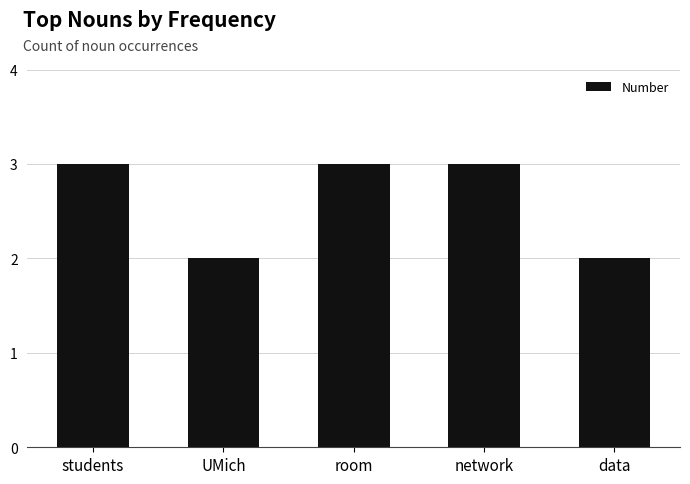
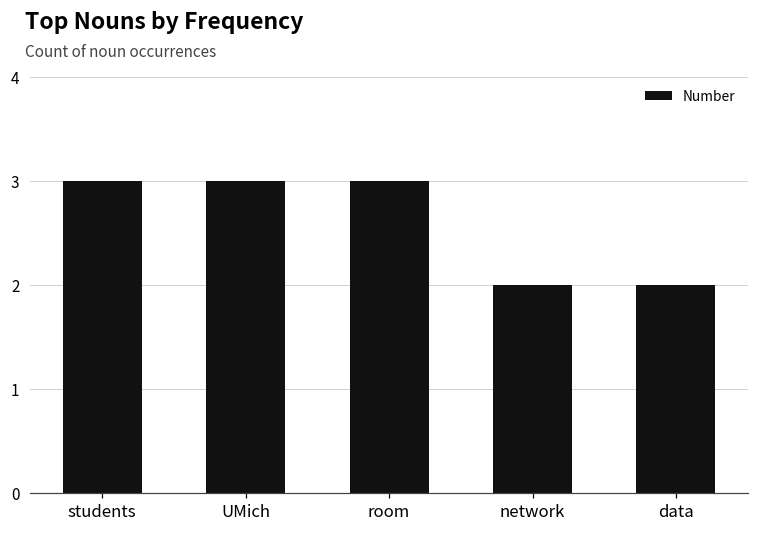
UMich: 2 -> 3
network: 3 -> 2
